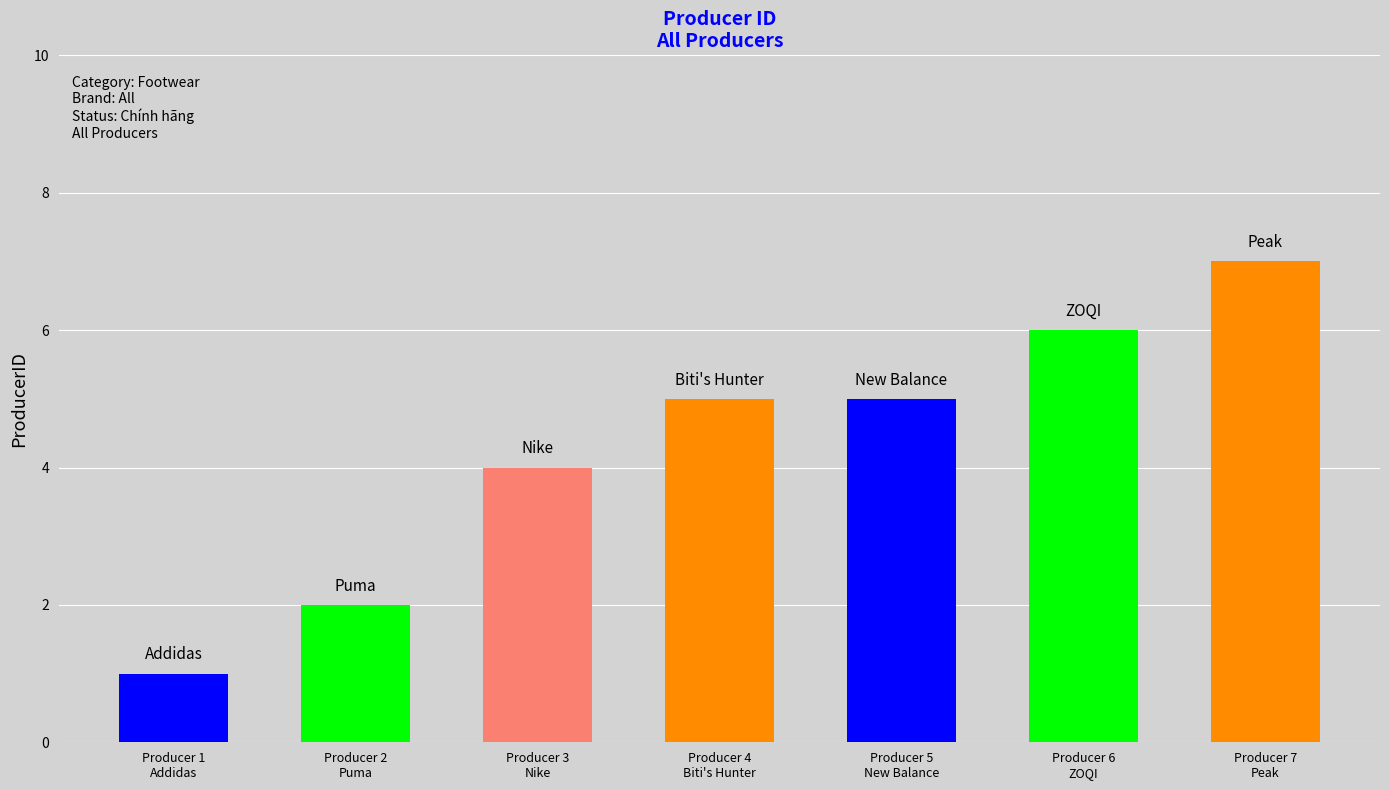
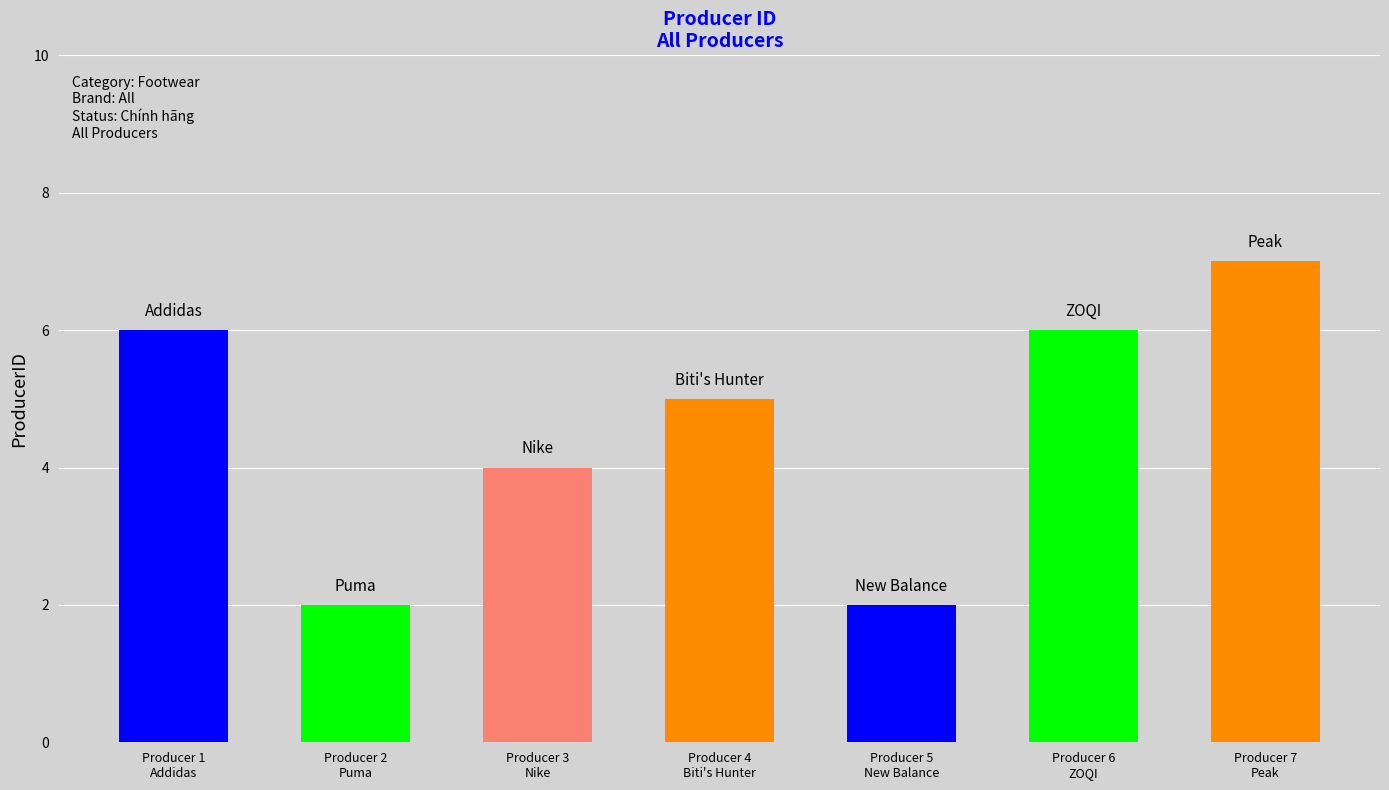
Producer 1 Addidas: 1 -> 6
Producer 5 New Balance: 5 -> 2
